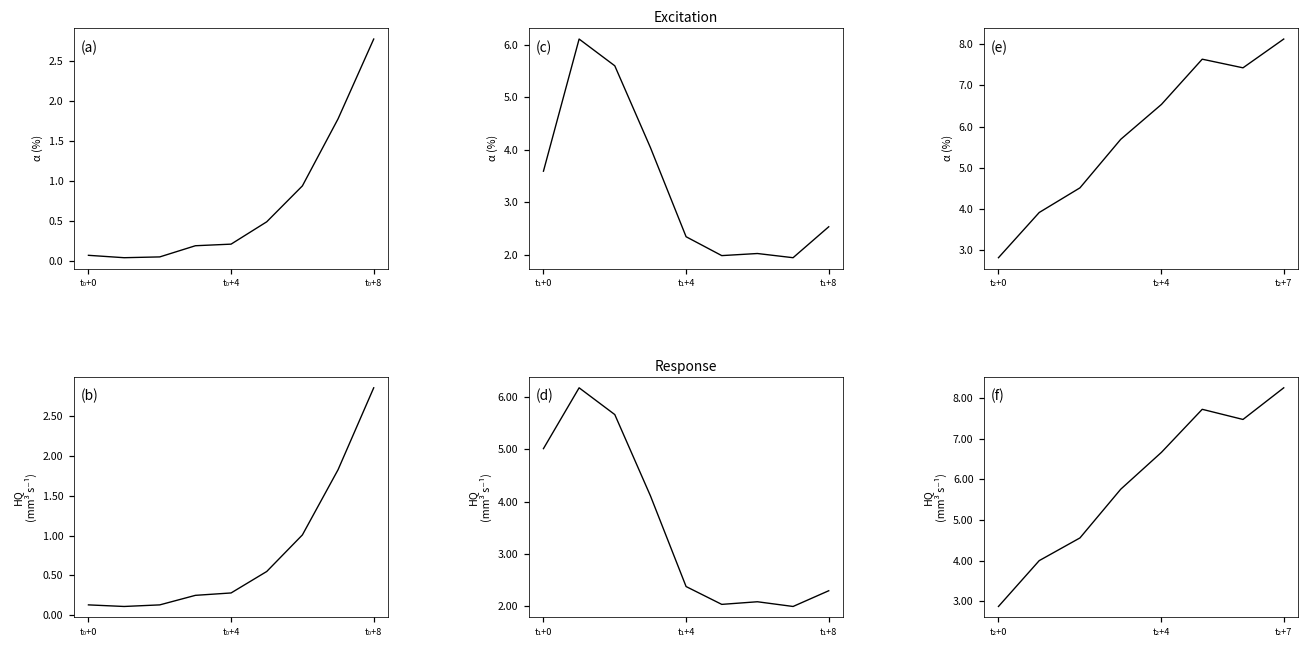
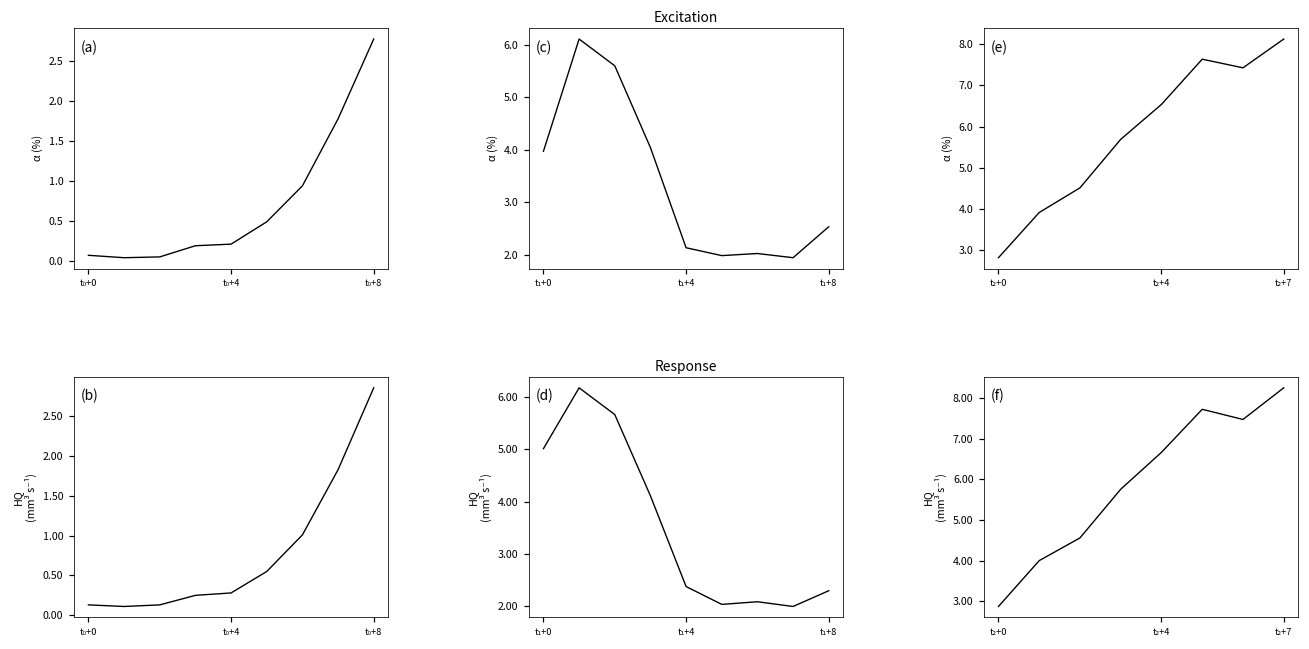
Excitation, t₁+0: 3.6 -> 4.0
Excitation, t₁+4: 2.3 -> 2.1
